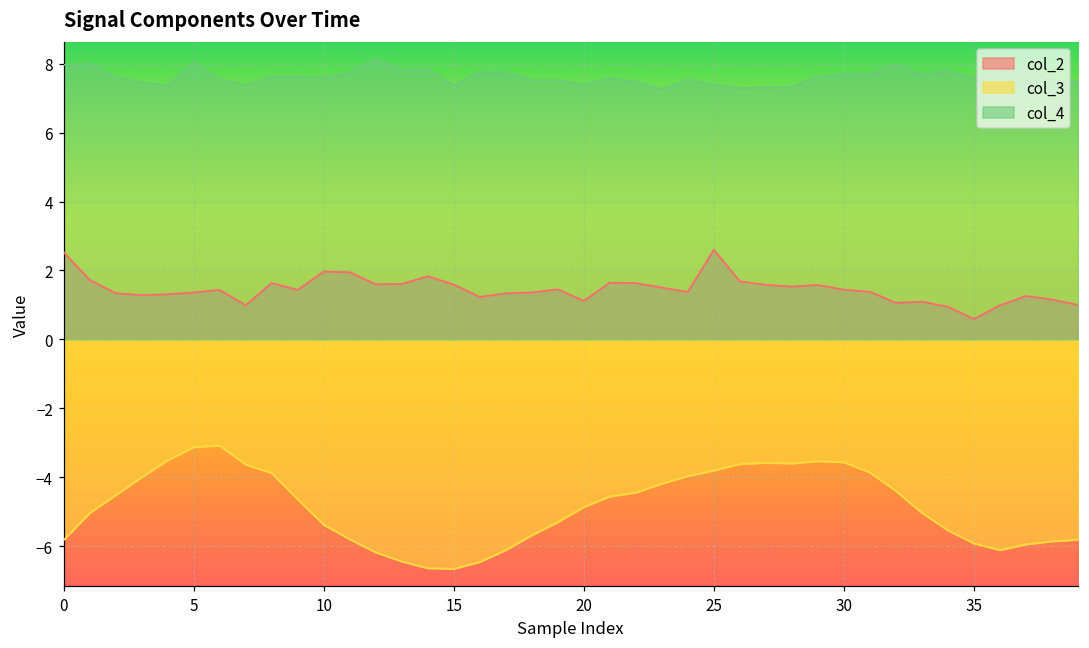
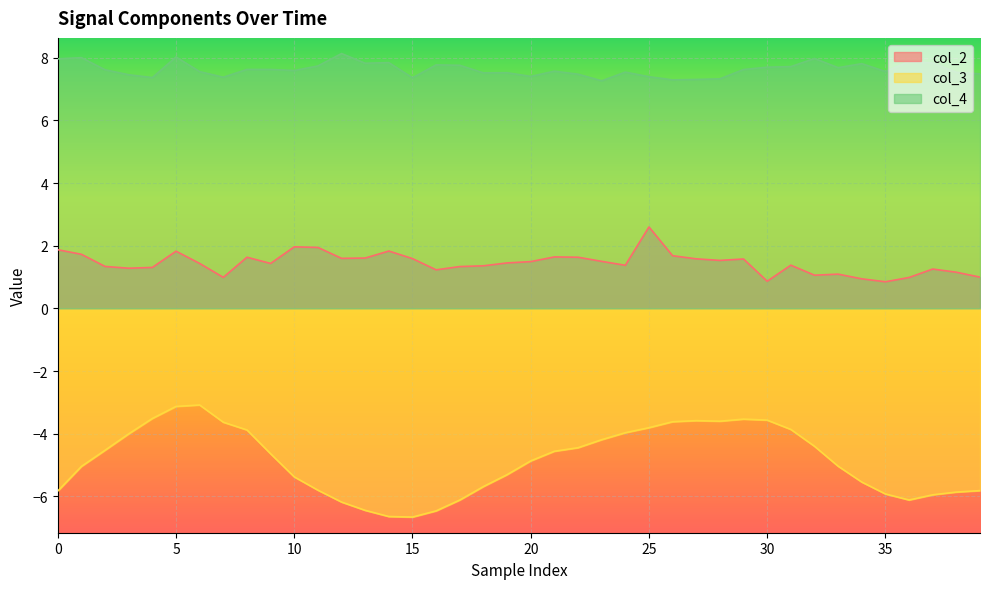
col_2, 0: 2.5 -> 1.9
col_2, 5: 1.4 -> 1.8
col_2, 20: 1.1 -> 1.5
col_2, 30: 1.4 -> 0.9
col_2, 35: 0.6 -> 0.9
